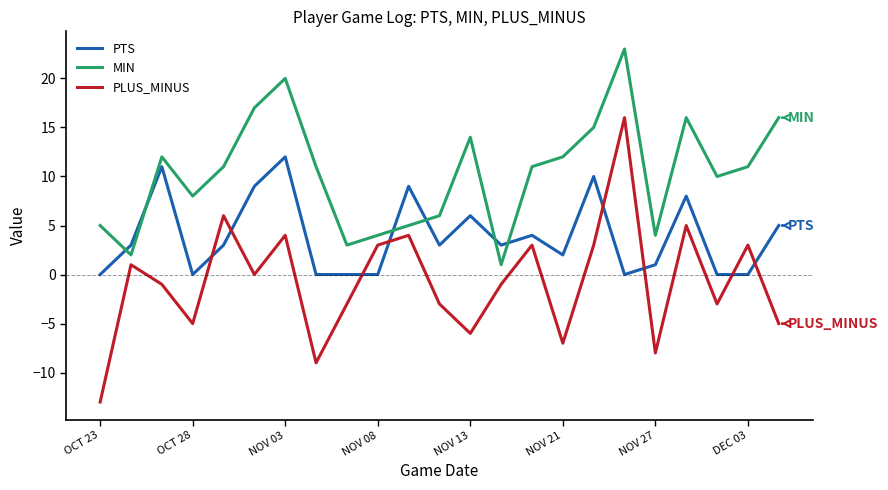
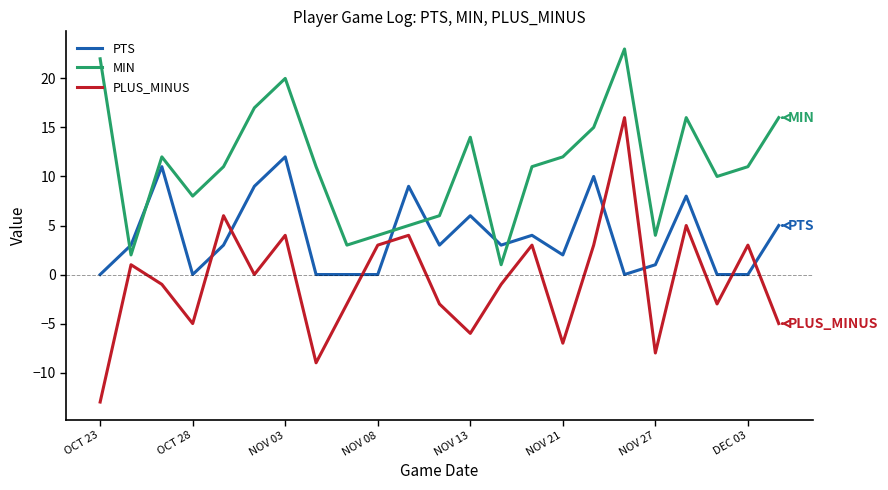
MIN, OCT 23: 5 -> 22
